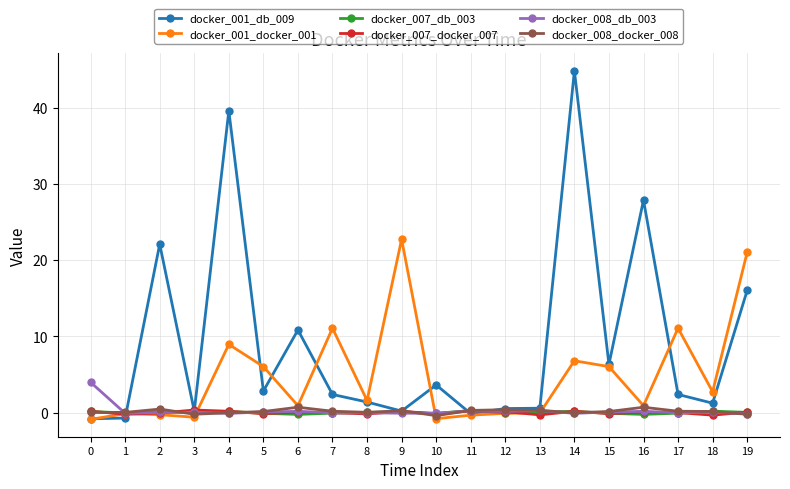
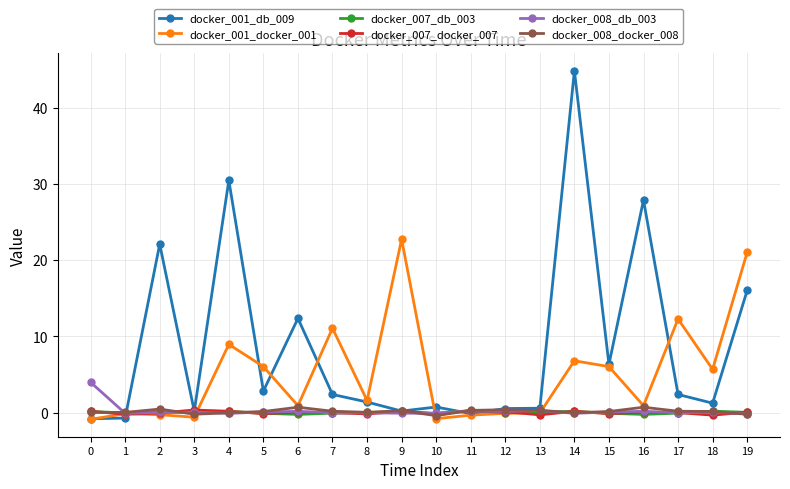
docker_001_db_009, 4: 40 -> 30
docker_001_db_009, 6: 11 -> 12
docker_001_db_009, 10: 4 -> 1
docker_001_docker_001, 17: 11 -> 12
docker_001_docker_001, 18: 3 -> 6
